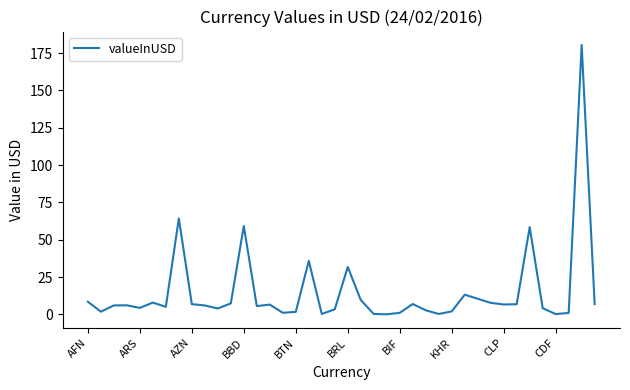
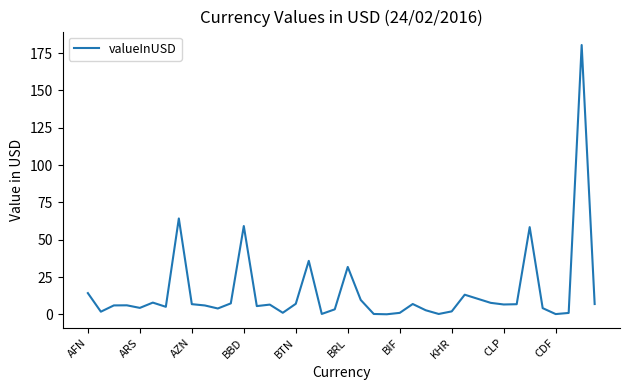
AFN: 9 -> 14
BTN: 2 -> 7
